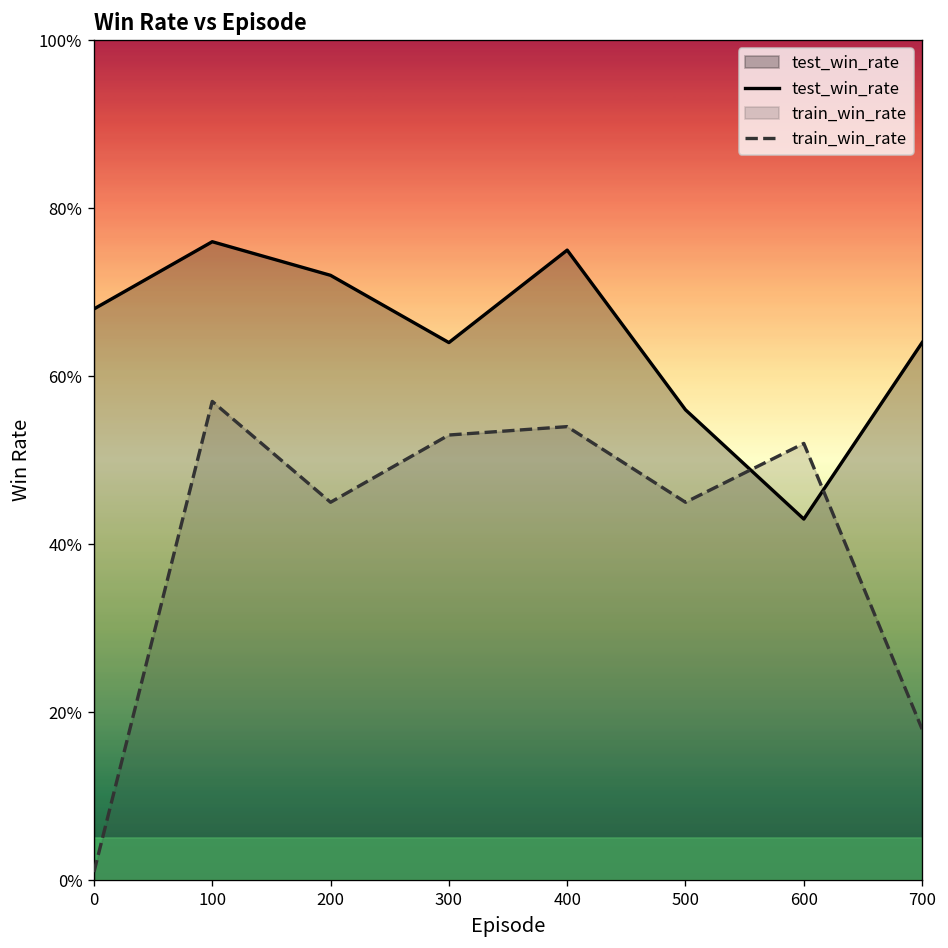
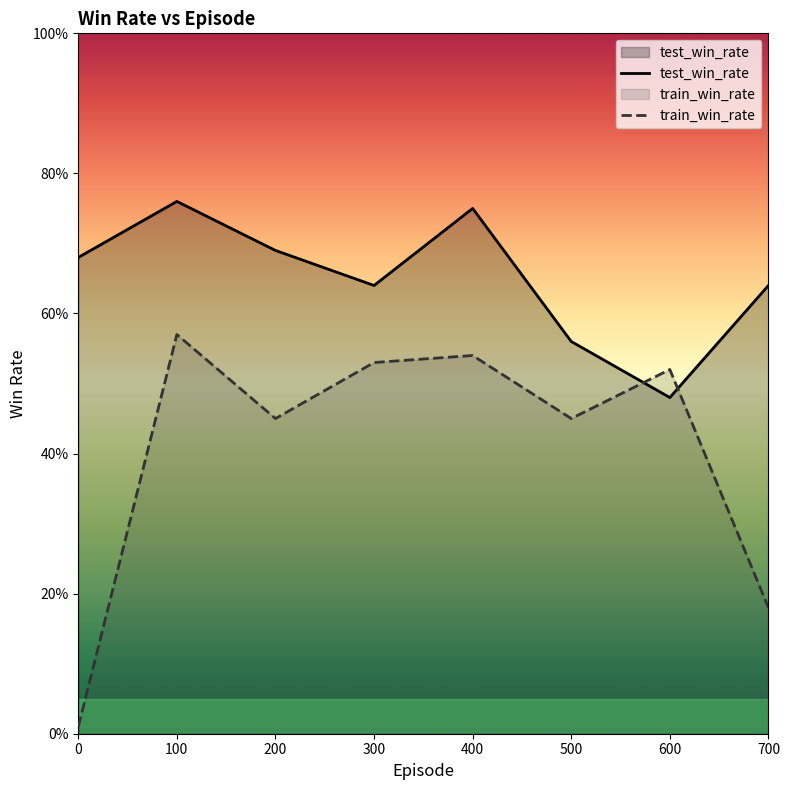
test_win_rate, 200: 72% -> 69%
test_win_rate, 600: 43% -> 48%
